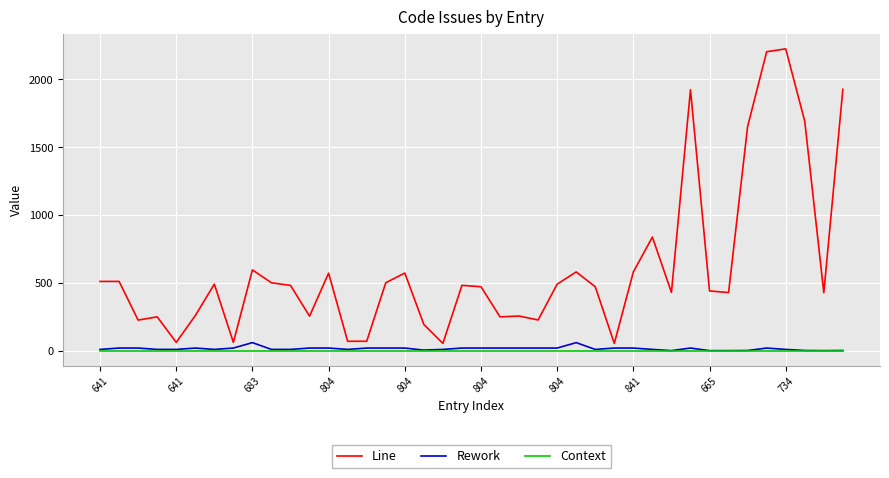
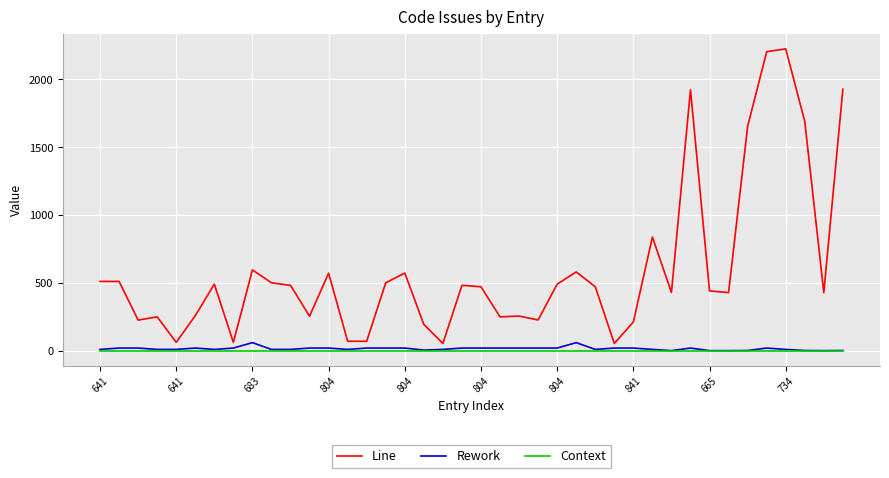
Line, 841: 580 -> 210
